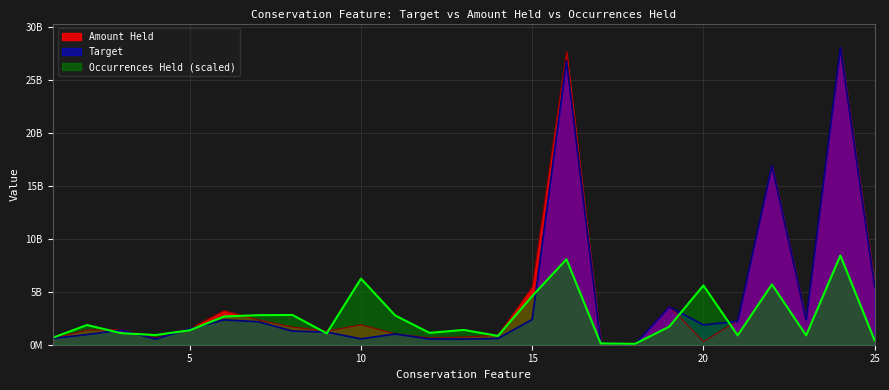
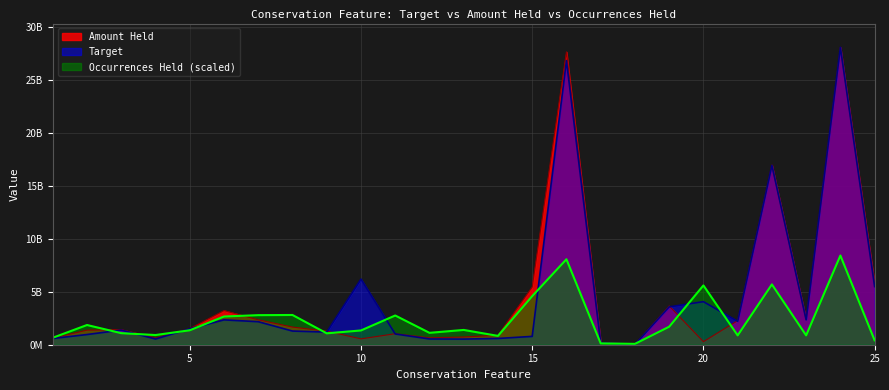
Amount Held, 10: 1900000000 -> 600000000
Target, 10: 600000000 -> 6200000000
Occurrences Held (scaled), 10: 6200000000 -> 1300000000
Target, 15: 2400000000 -> 800000000
Target, 20: 1900000000 -> 4100000000
